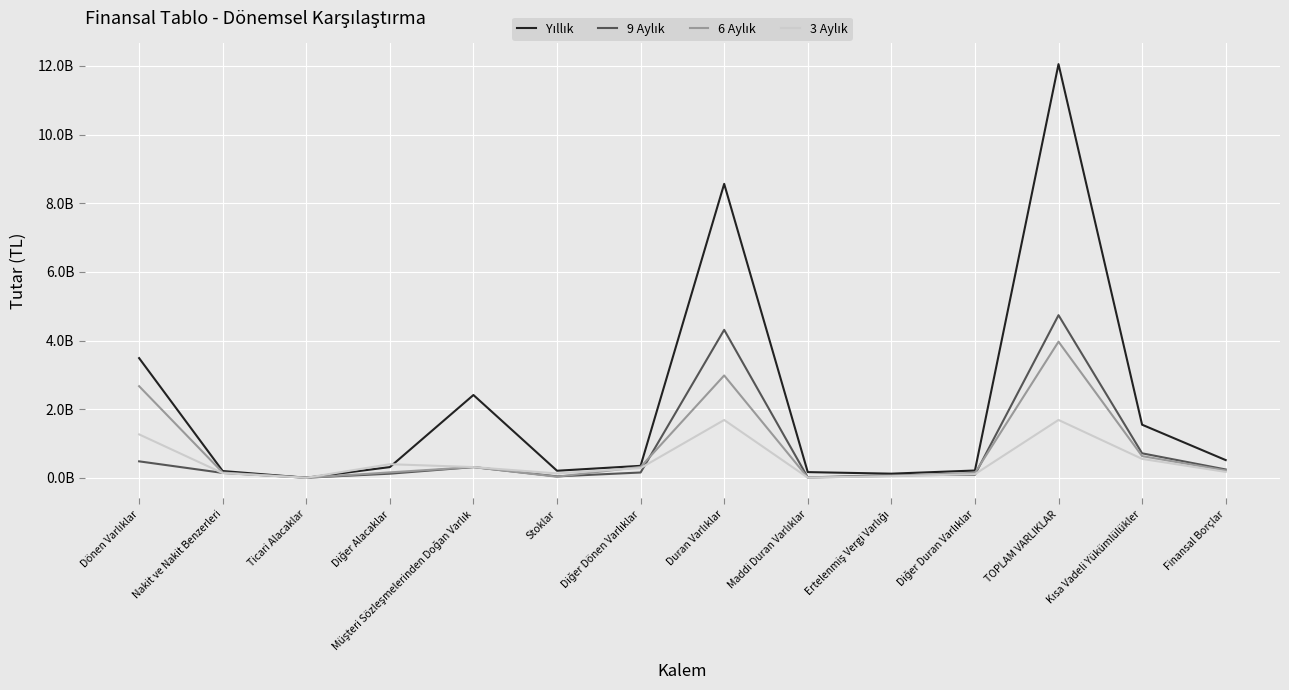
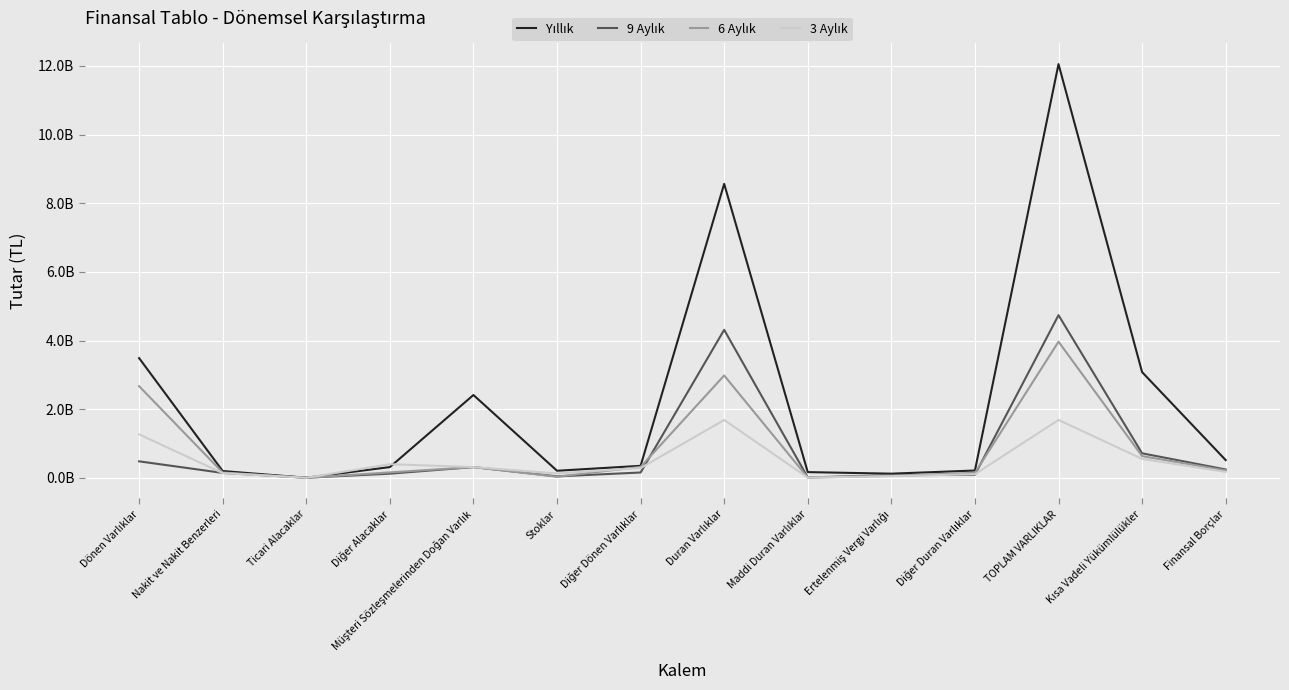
Yıllık, Kısa Vadeli Yükümlülükler: 1500000000 -> 3100000000
